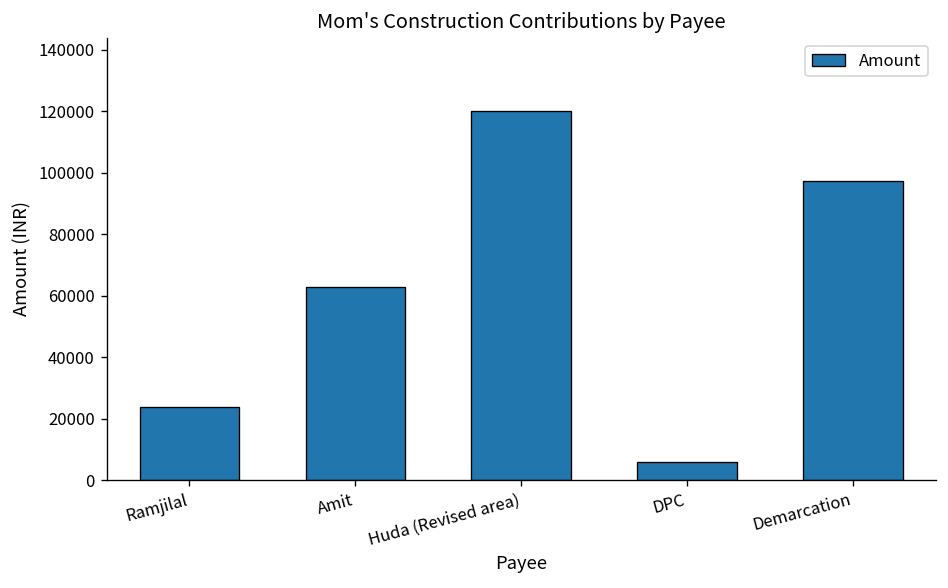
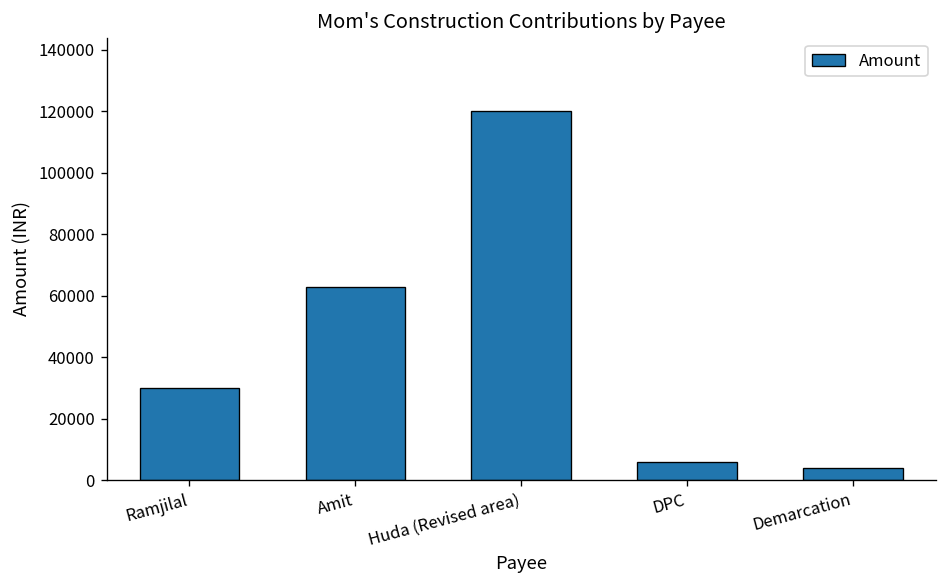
Ramjilal: 24000 -> 30000
Demarcation: 97000 -> 4000
